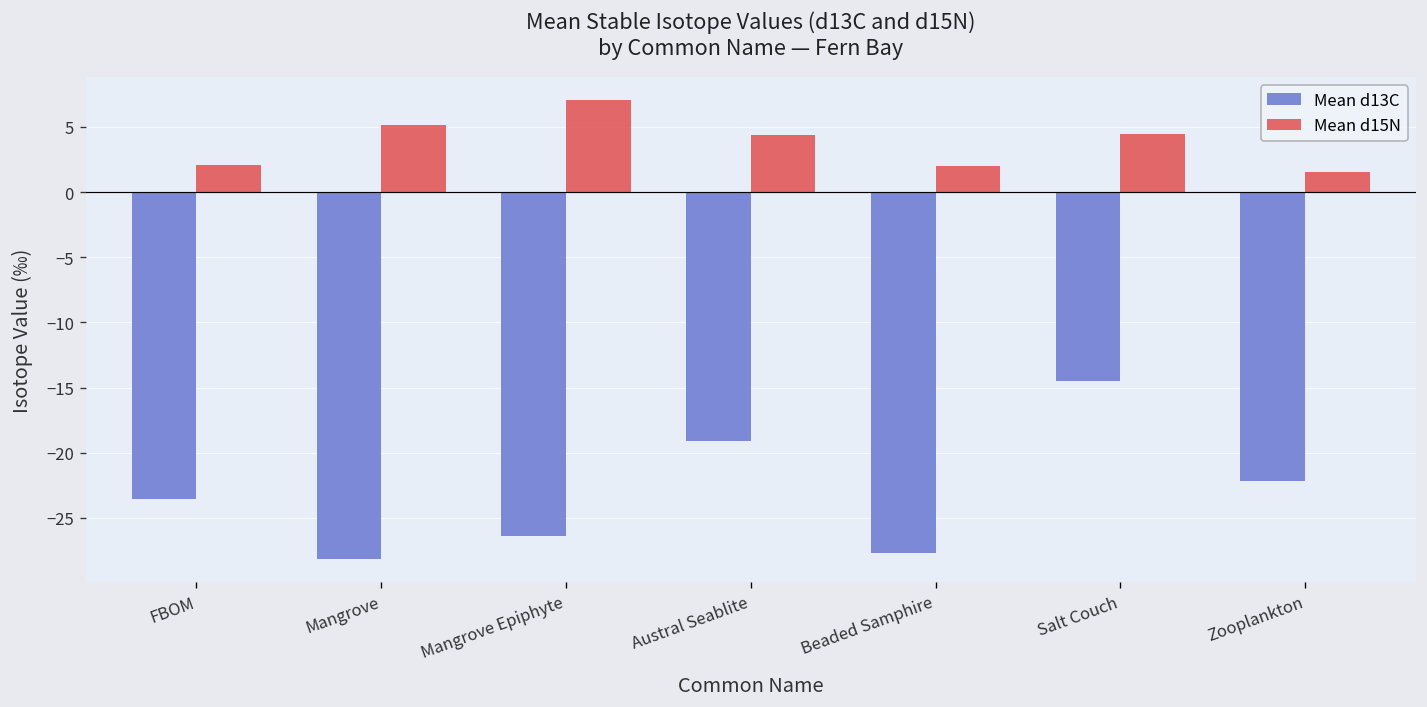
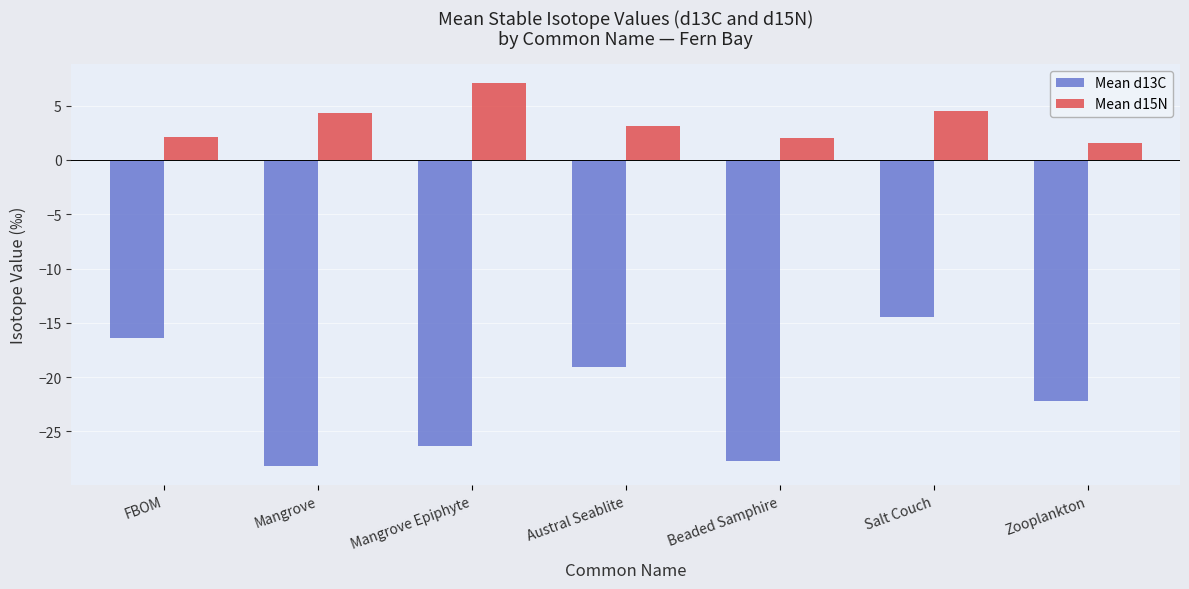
Mean d13C, FBOM: -23.5 -> -16.4
Mean d15N, Mangrove: 5.1 -> 4.4
Mean d15N, Austral Seablite: 4.4 -> 3.1
